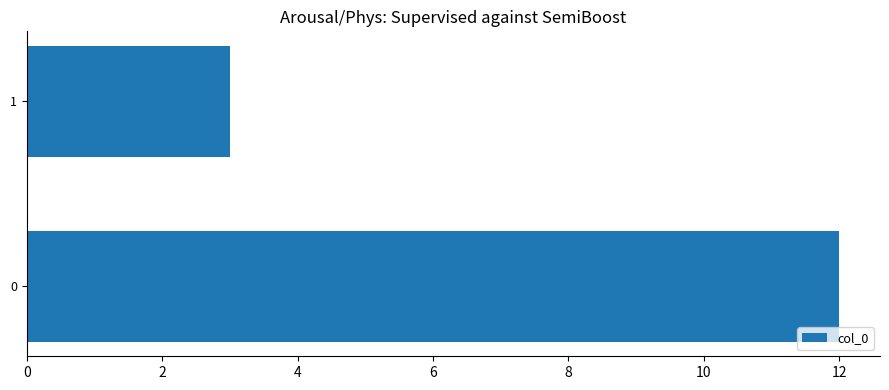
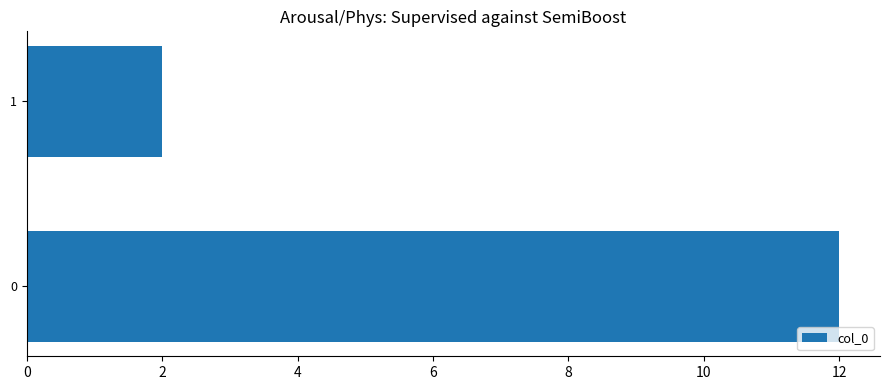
1: 3 -> 2
